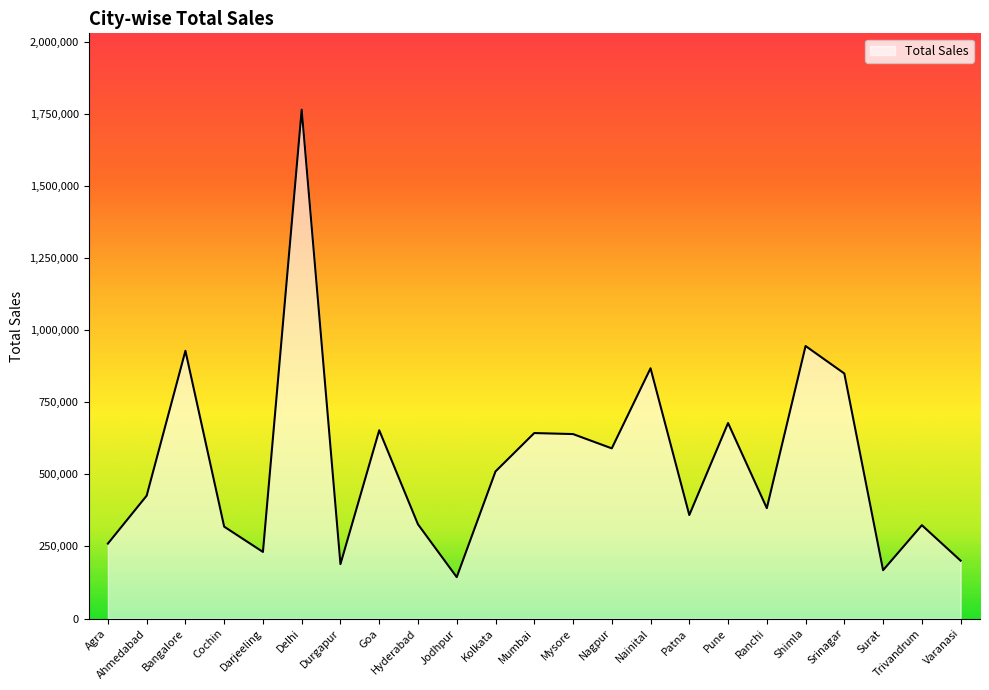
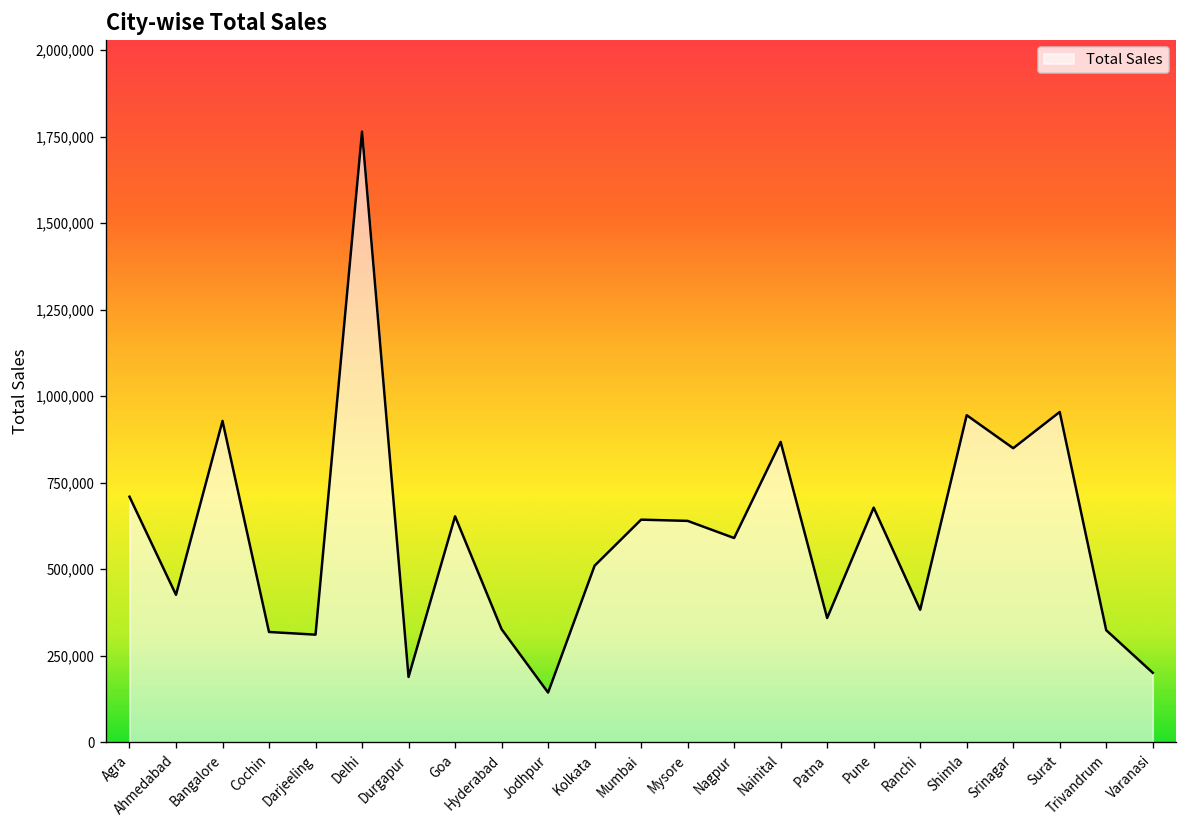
Agra: 260,000 -> 710,000
Darjeeling: 230,000 -> 310,000
Surat: 170,000 -> 950,000
